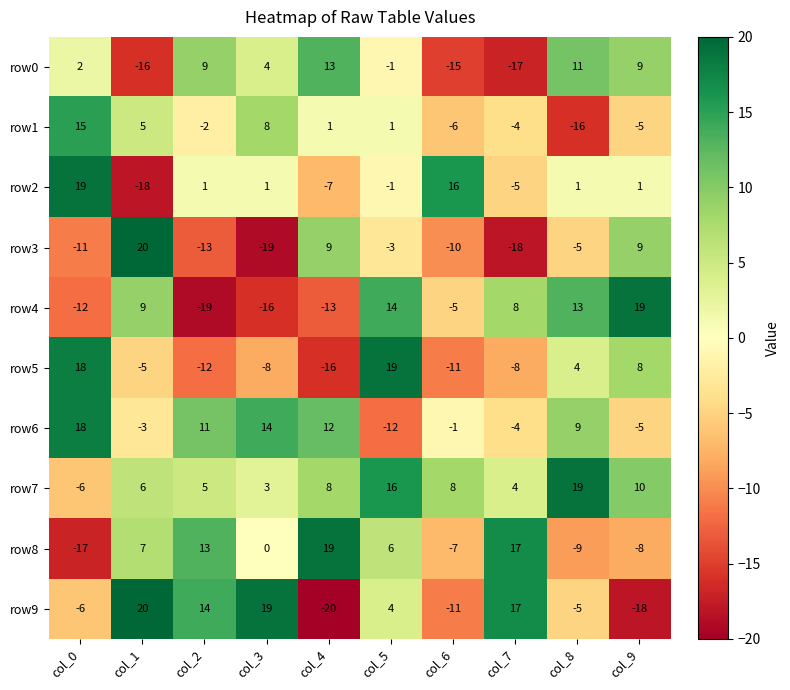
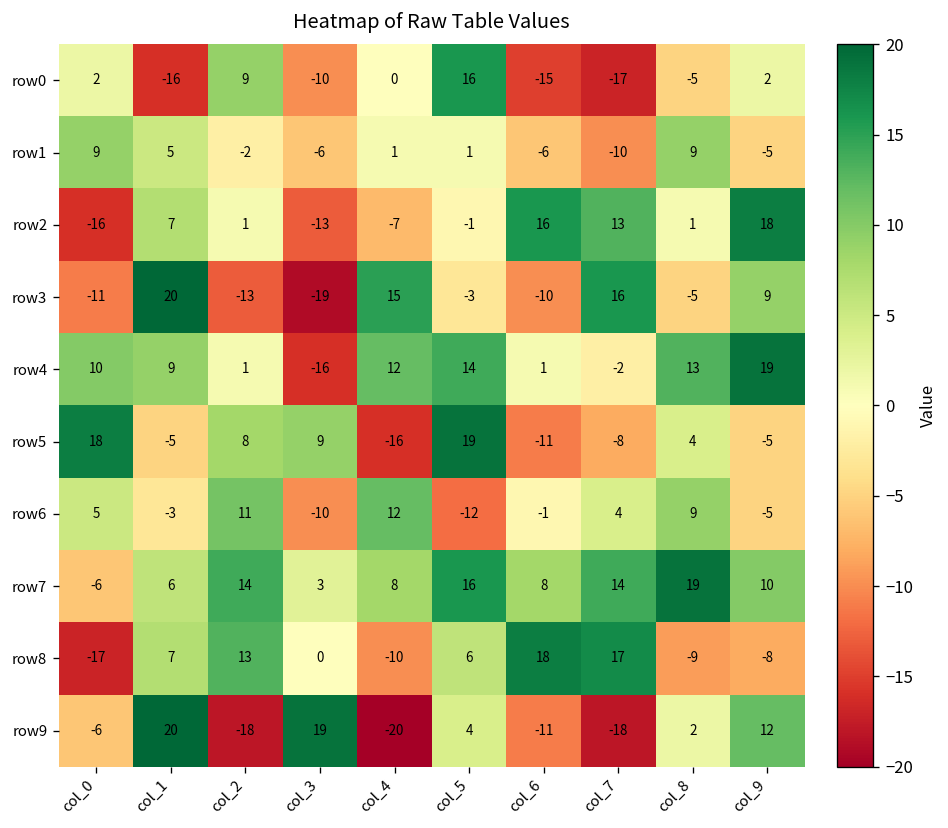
row0, col_3: 4 -> -10
row0, col_4: 13 -> 0
row0, col_5: -1 -> 16
row0, col_8: 11 -> -5
row0, col_9: 9 -> 2
row1, col_0: 15 -> 9
row1, col_3: 8 -> -6
row1, col_7: -4 -> -10
row1, col_8: -16 -> 9
row2, col_0: 19 -> -16
row2, col_1: -18 -> 7
row2, col_3: 1 -> -13
row2, col_7: -5 -> 13
row2, col_9: 1 -> 18
row3, col_4: 9 -> 15
row3, col_7: -18 -> 16
row4, col_0: -12 -> 10
row4, col_2: -19 -> 1
row4, col_4: -13 -> 12
row4, col_6: -5 -> 1
row4, col_7: 8 -> -2
row5, col_2: -12 -> 8
row5, col_3: -8 -> 9
row5, col_9: 8 -> -5
row6, col_0: 18 -> 5
row6, col_3: 14 -> -10
row6, col_7: -4 -> 4
row7, col_2: 5 -> 14
row7, col_7: 4 -> 14
row8, col_4: 19 -> -10
row8, col_6: -7 -> 18
row9, col_2: 14 -> -18
row9, col_7: 17 -> -18
row9, col_8: -5 -> 2
row9, col_9: -18 -> 12
